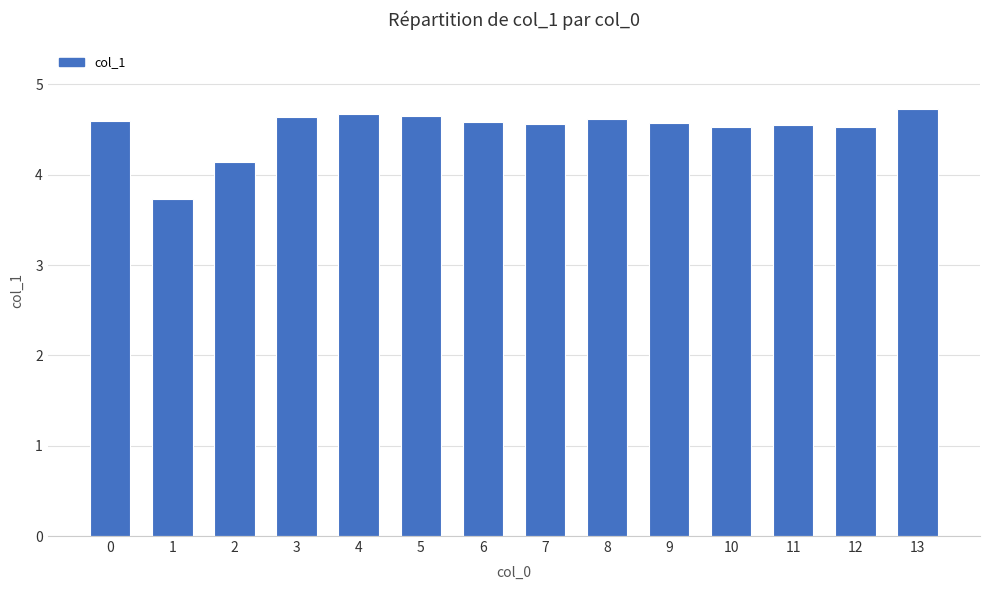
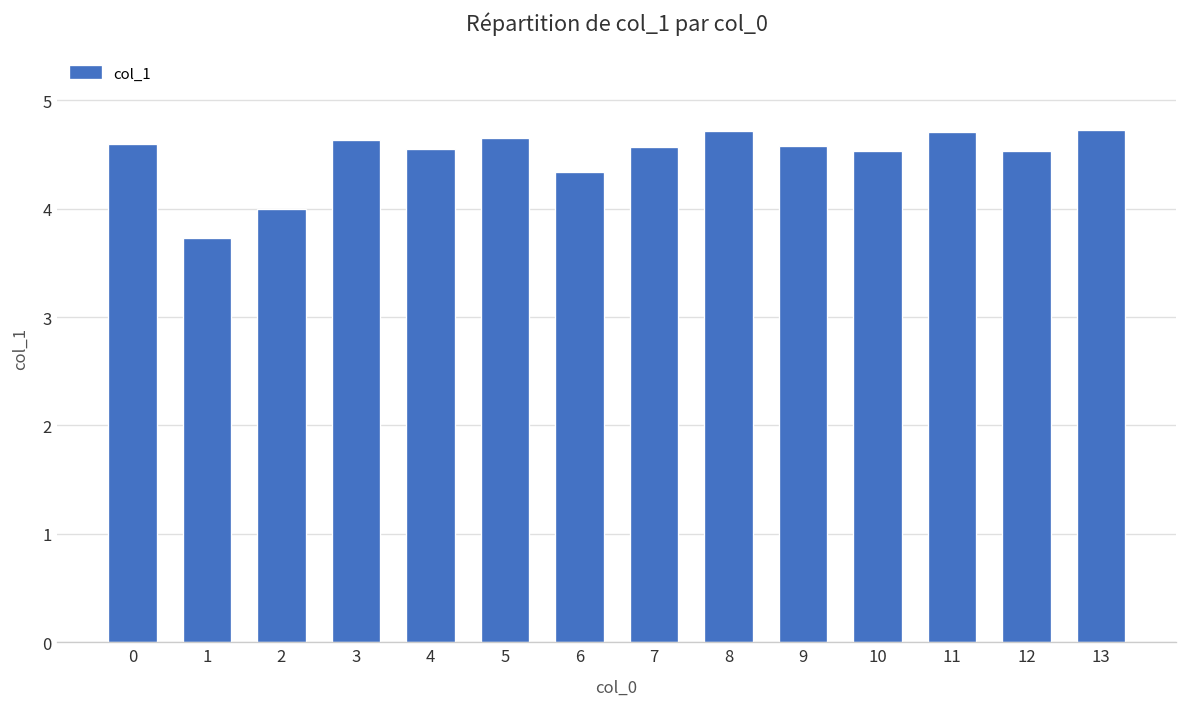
2: 4.1 -> 4.0
4: 4.7 -> 4.6
6: 4.6 -> 4.3
8: 4.6 -> 4.7
11: 4.5 -> 4.7
